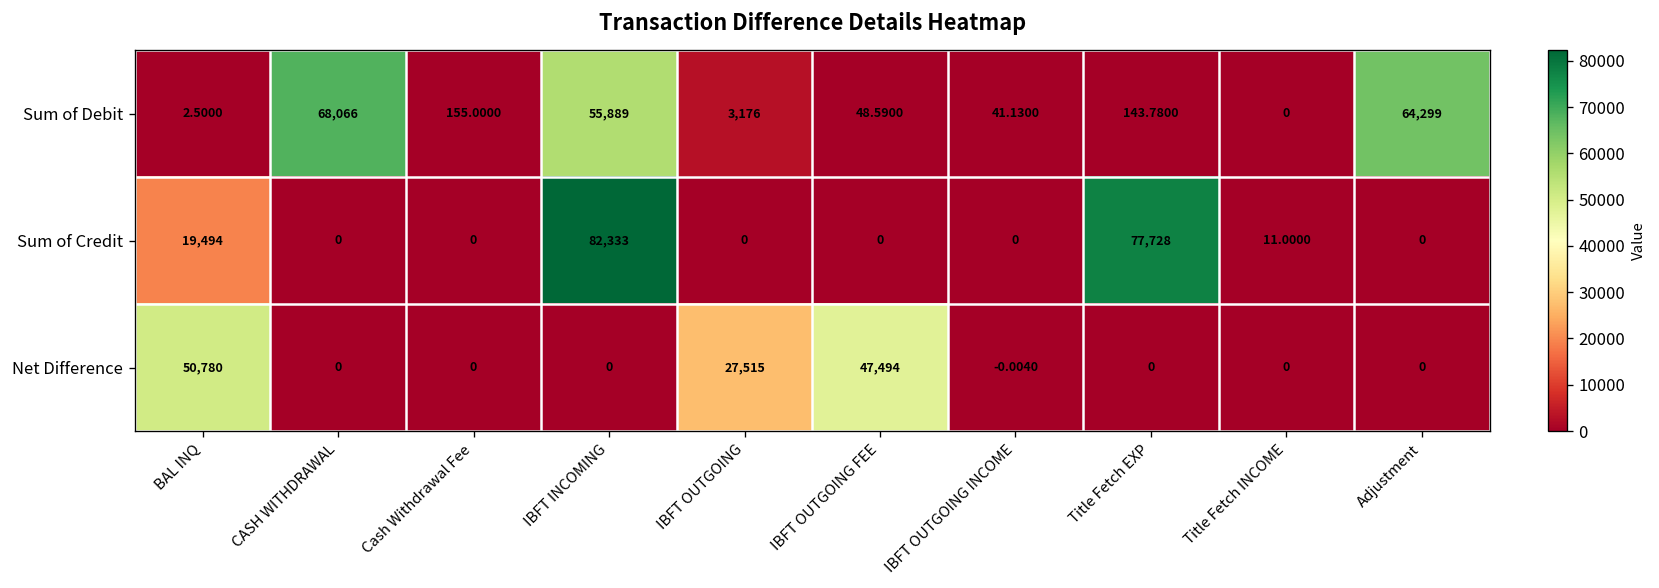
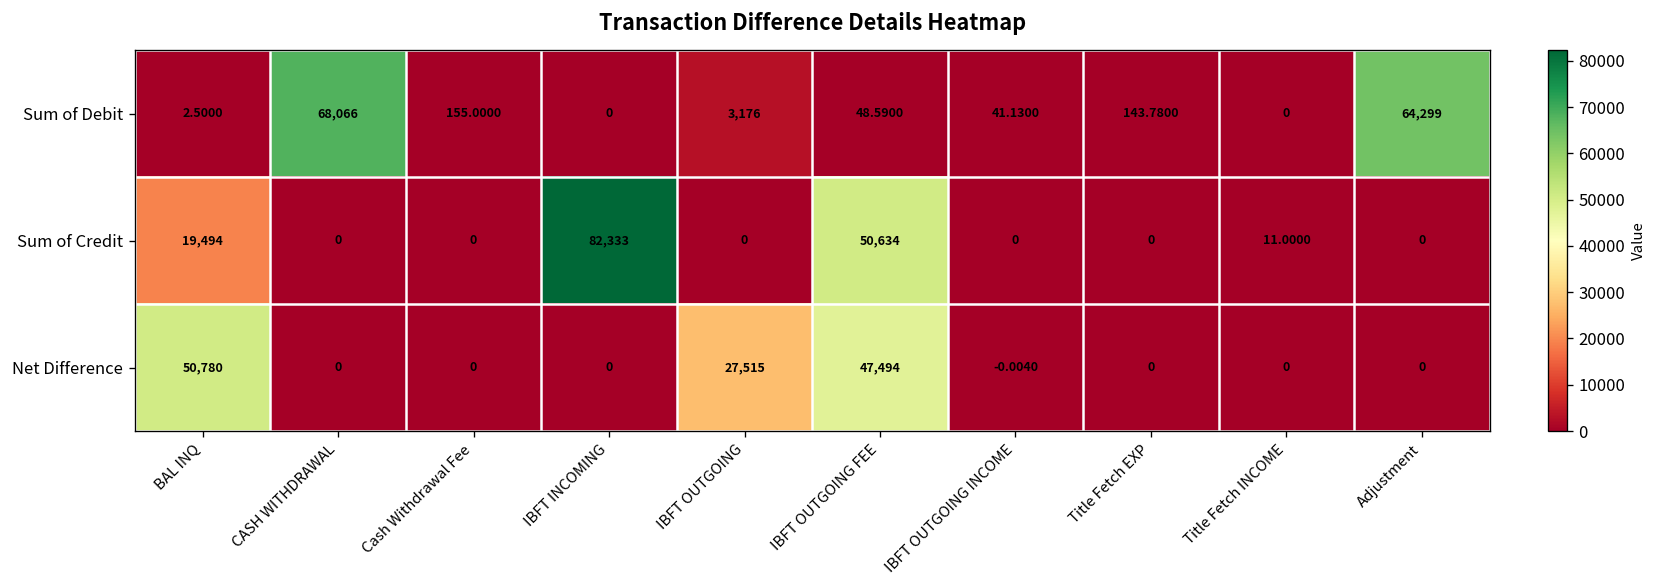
Sum of Debit, IBFT INCOMING: 55,889 -> 0
Sum of Credit, IBFT OUTGOING FEE: 0 -> 50,634
Sum of Credit, Title Fetch EXP: 77,728 -> 0
